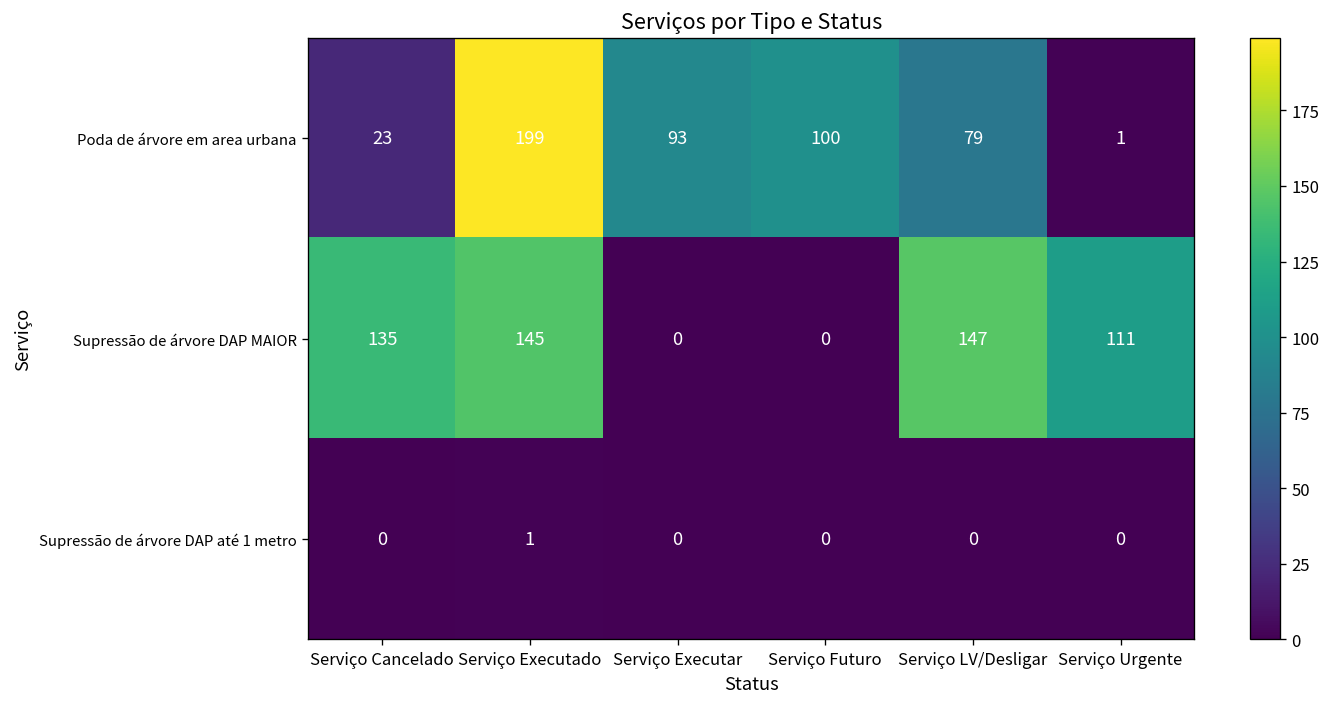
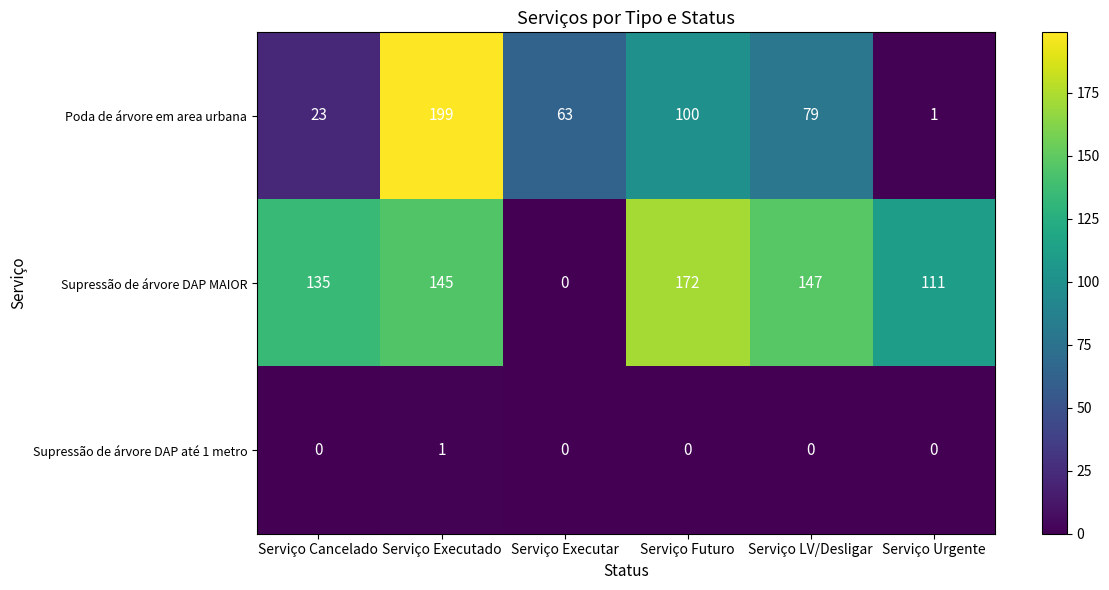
Poda de árvore em area urbana, Serviço Executar: 93 -> 63
Supressão de árvore DAP MAIOR, Serviço Futuro: 0 -> 172
